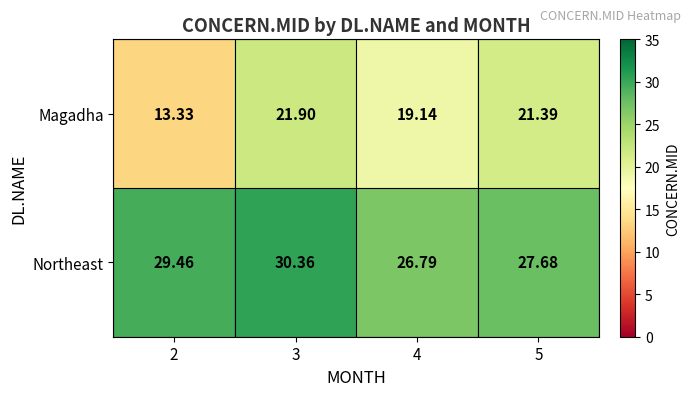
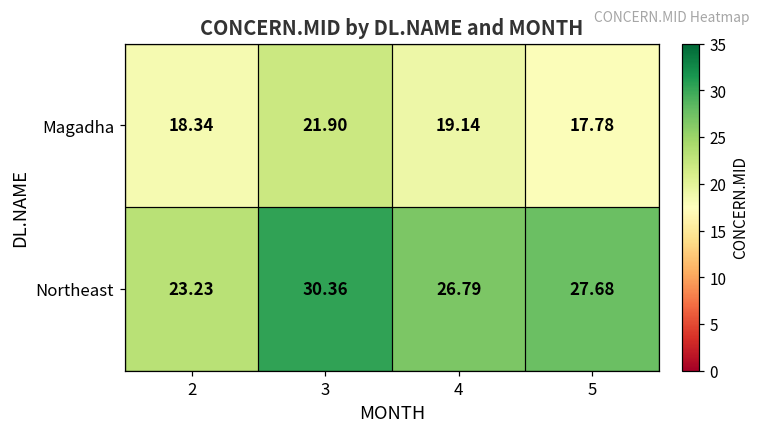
Magadha, 2: 13.33 -> 18.34
Magadha, 5: 21.39 -> 17.78
Northeast, 2: 29.46 -> 23.23
